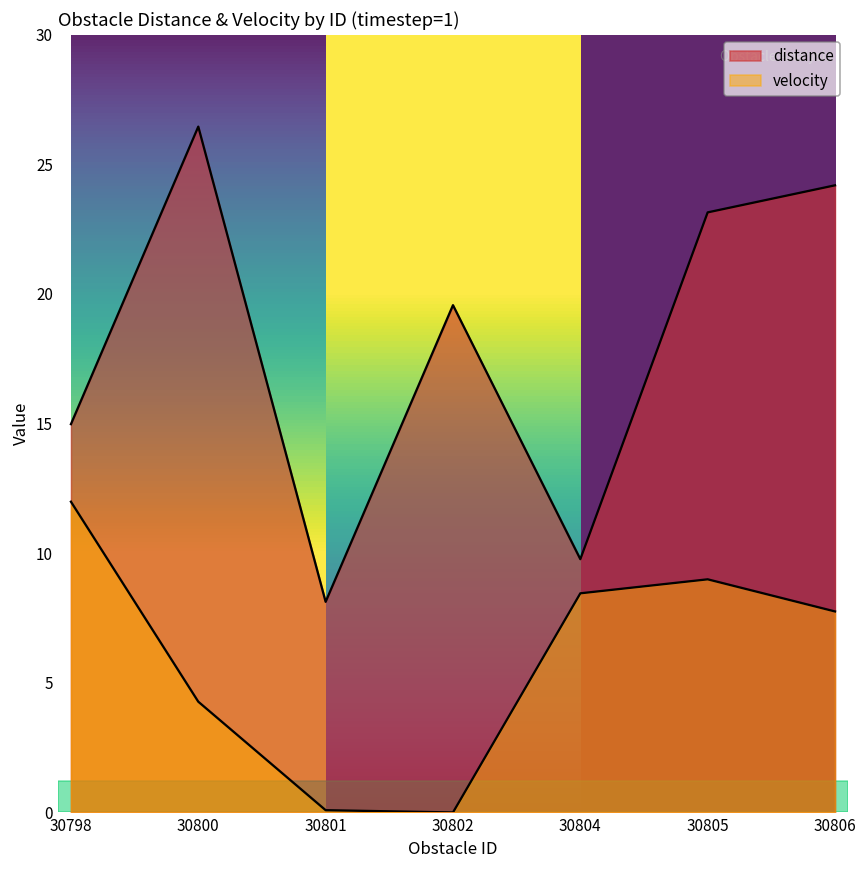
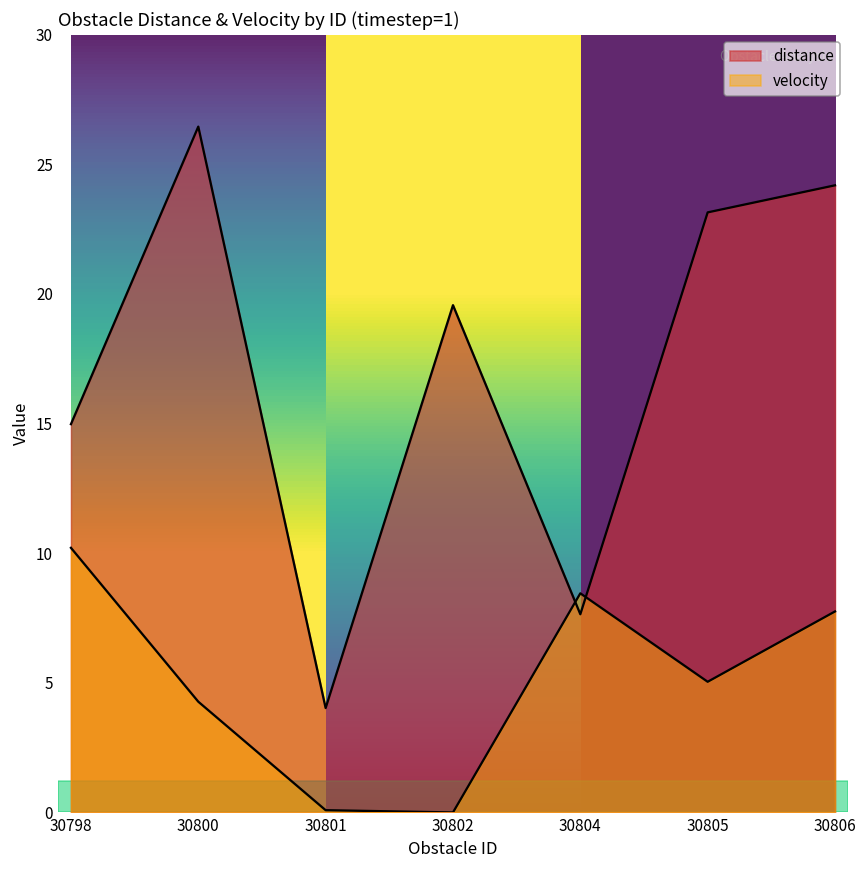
velocity, 30798: 12.0 -> 10.2
distance, 30801: 8.1 -> 4.0
distance, 30804: 9.8 -> 7.6
velocity, 30805: 9.0 -> 5.0
